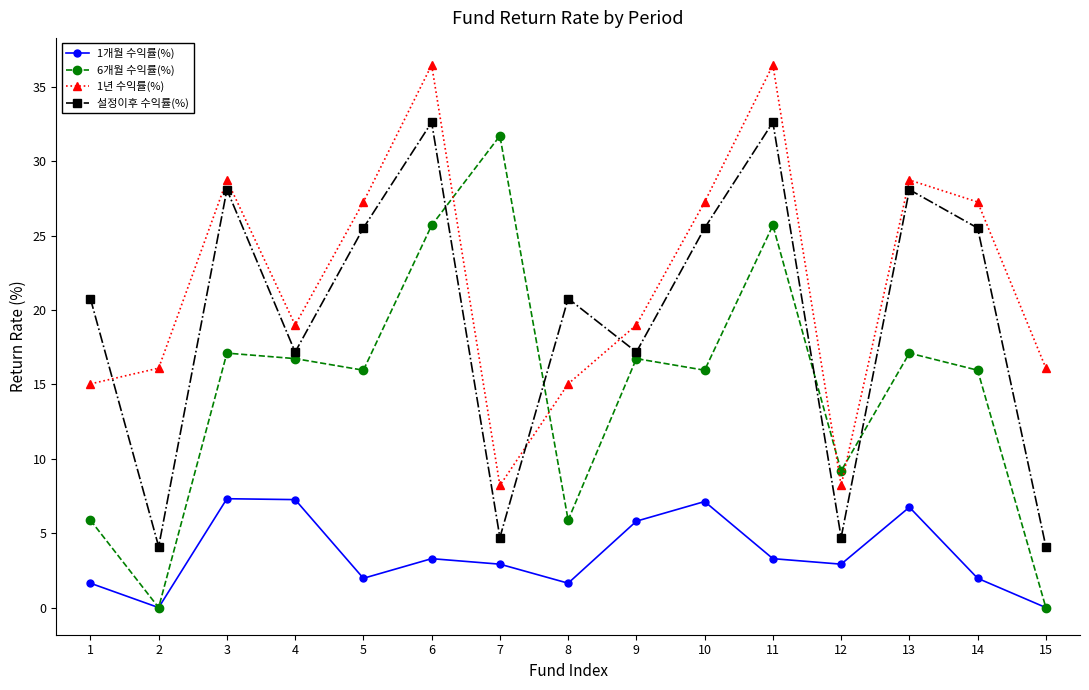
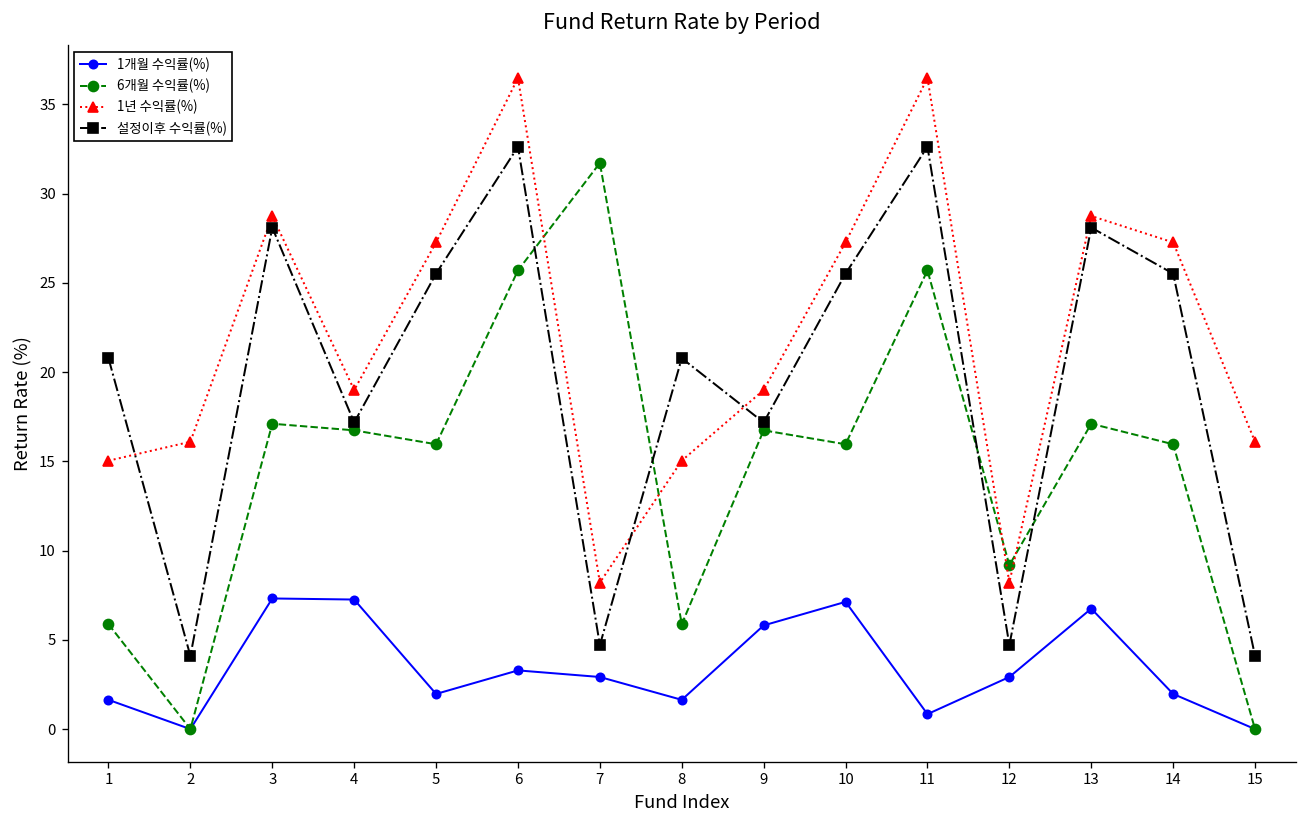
1개월 수익률(%), 11: 3.3 -> 0.8
